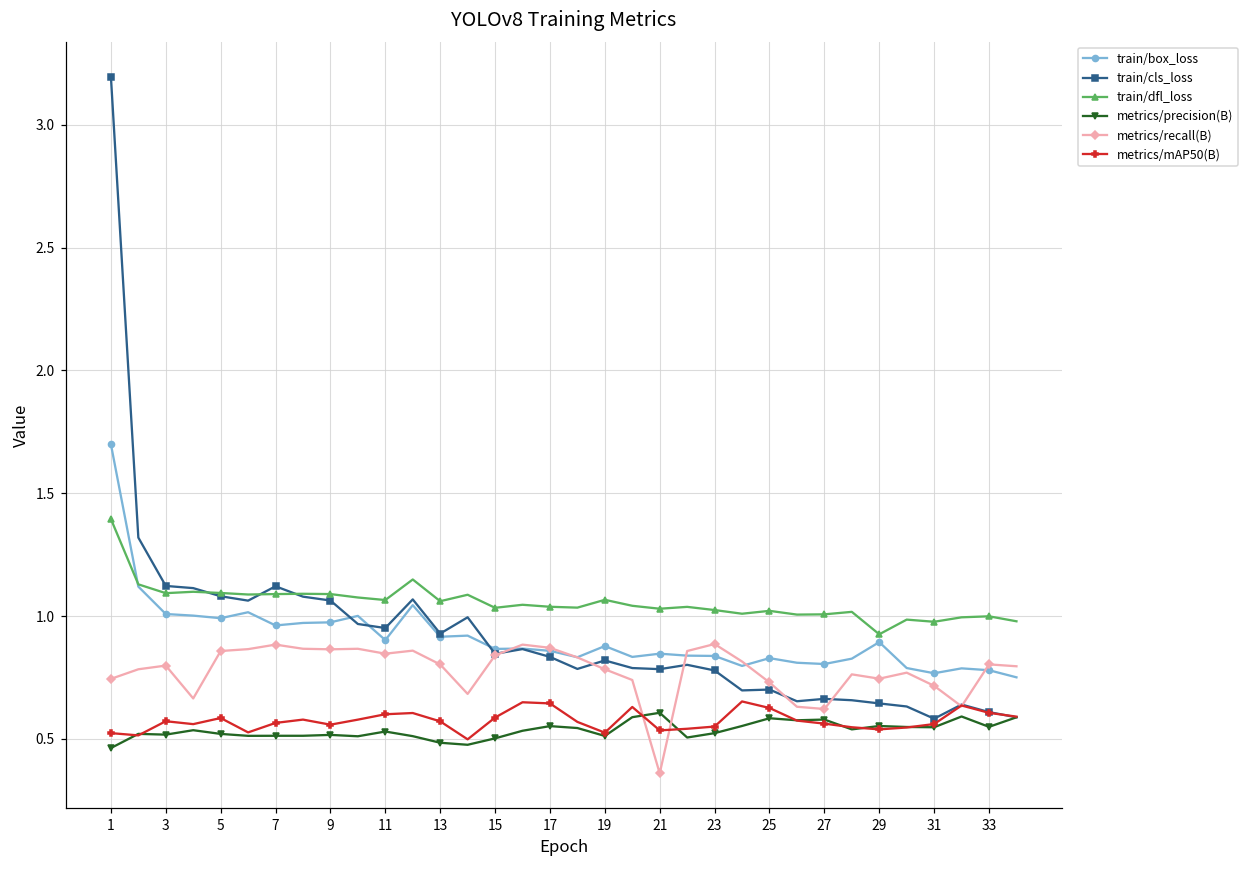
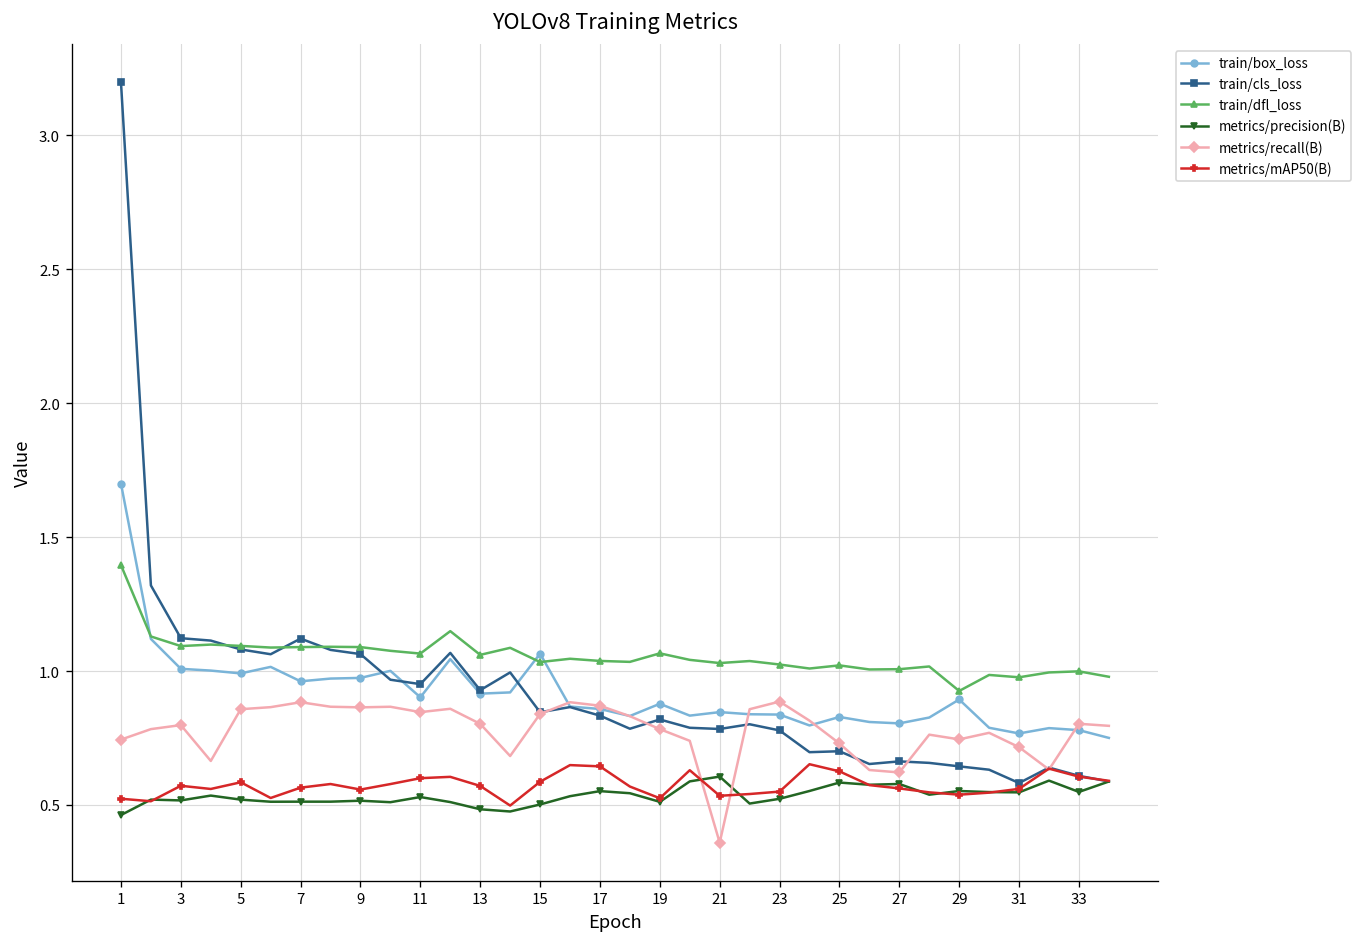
train/box_loss, 15: 0.87 -> 1.06
